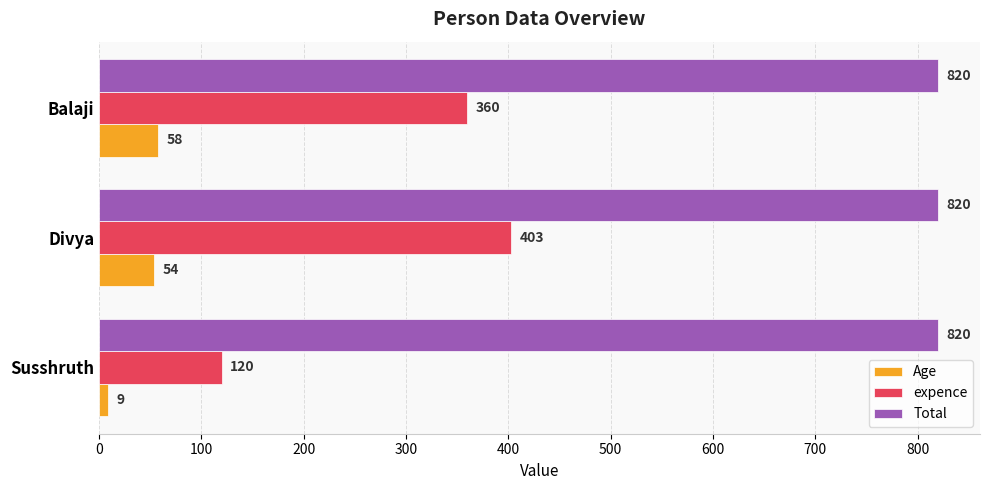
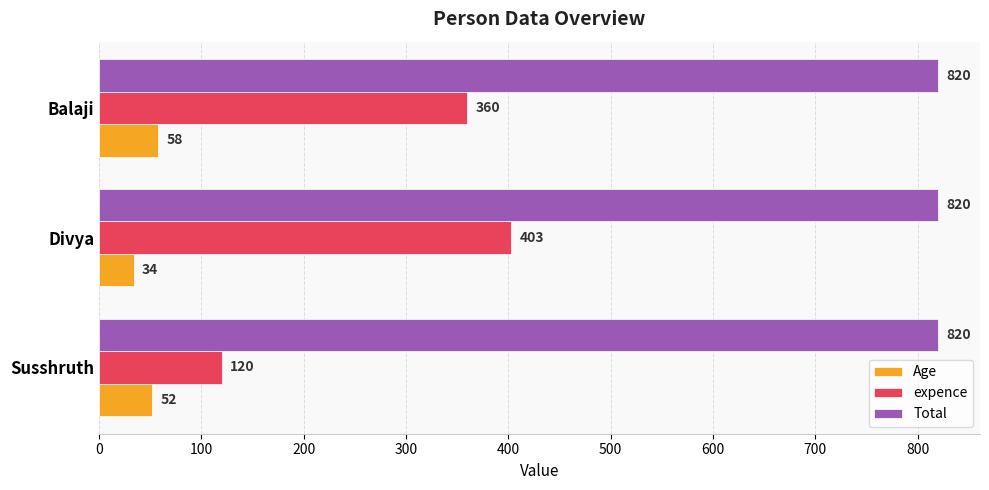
Age, Divya: 54 -> 34
Age, Susshruth: 9 -> 52
